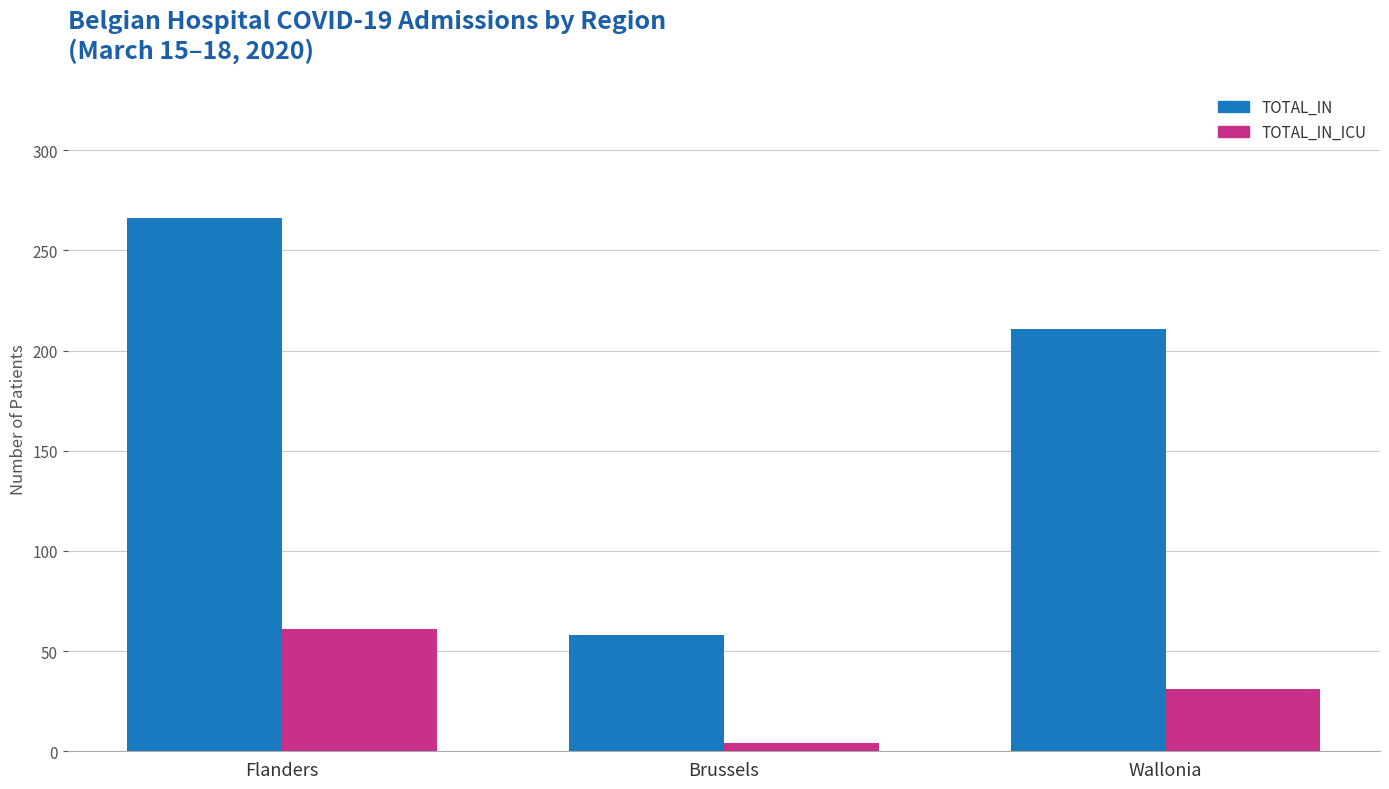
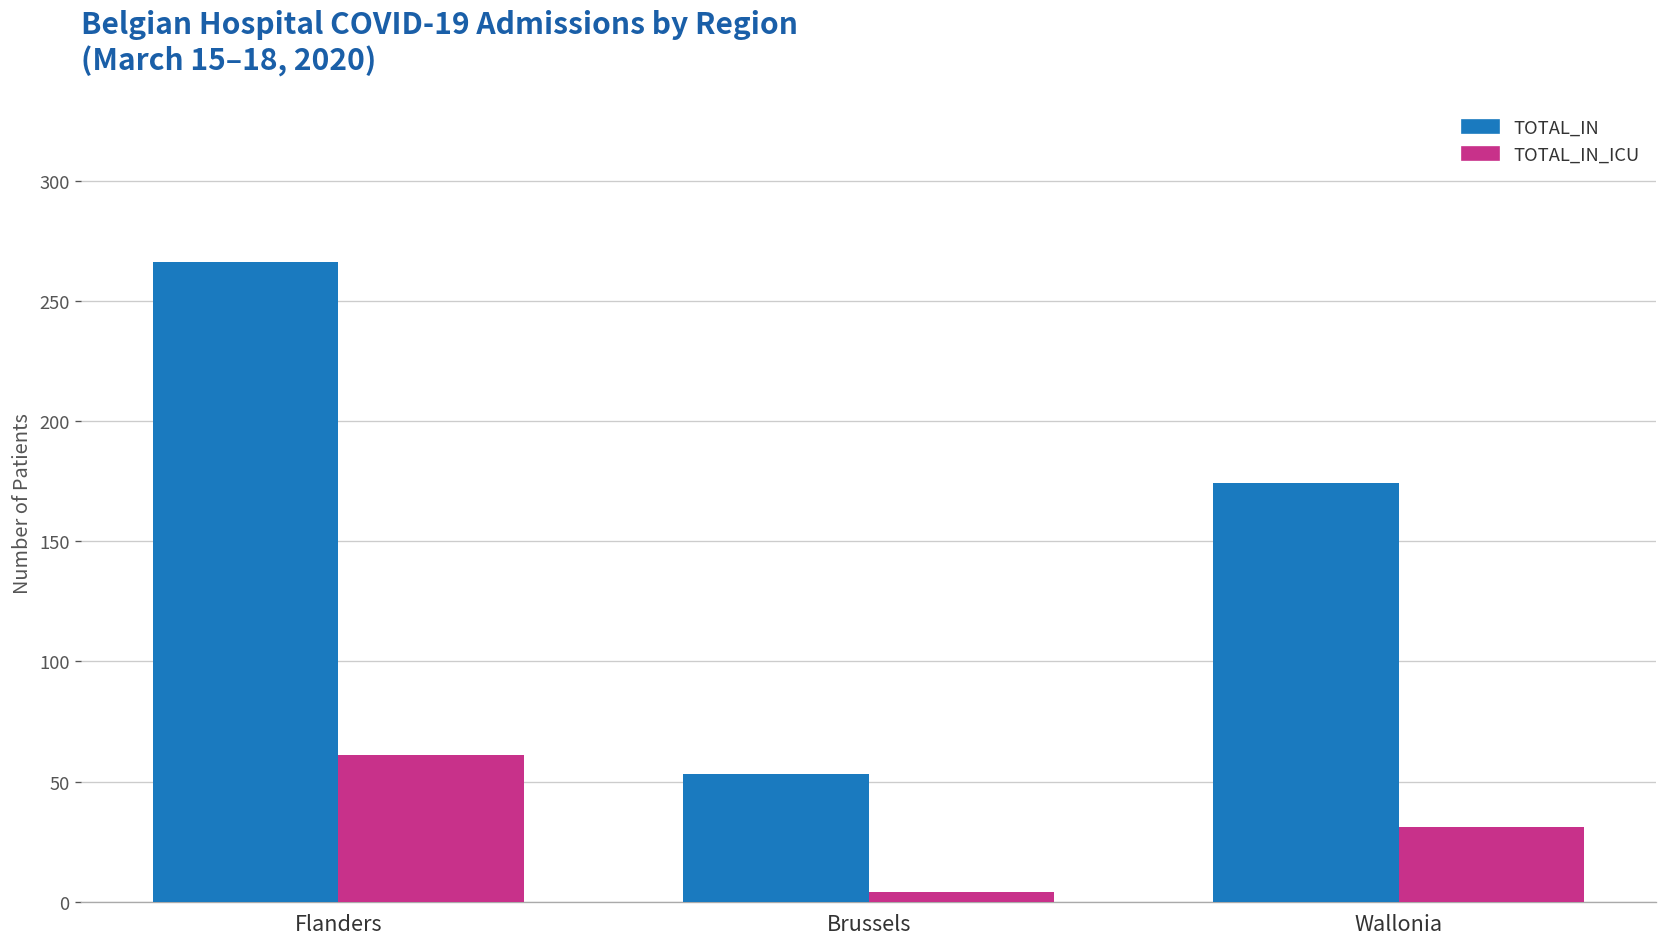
TOTAL_IN, Brussels: 58 -> 53
TOTAL_IN, Wallonia: 211 -> 174
